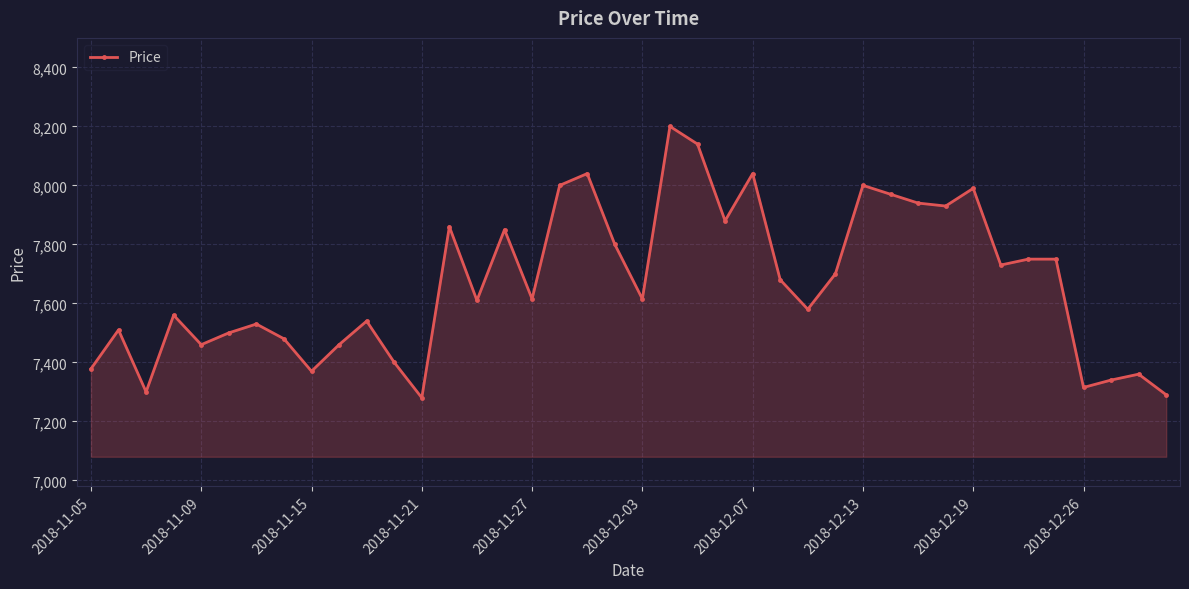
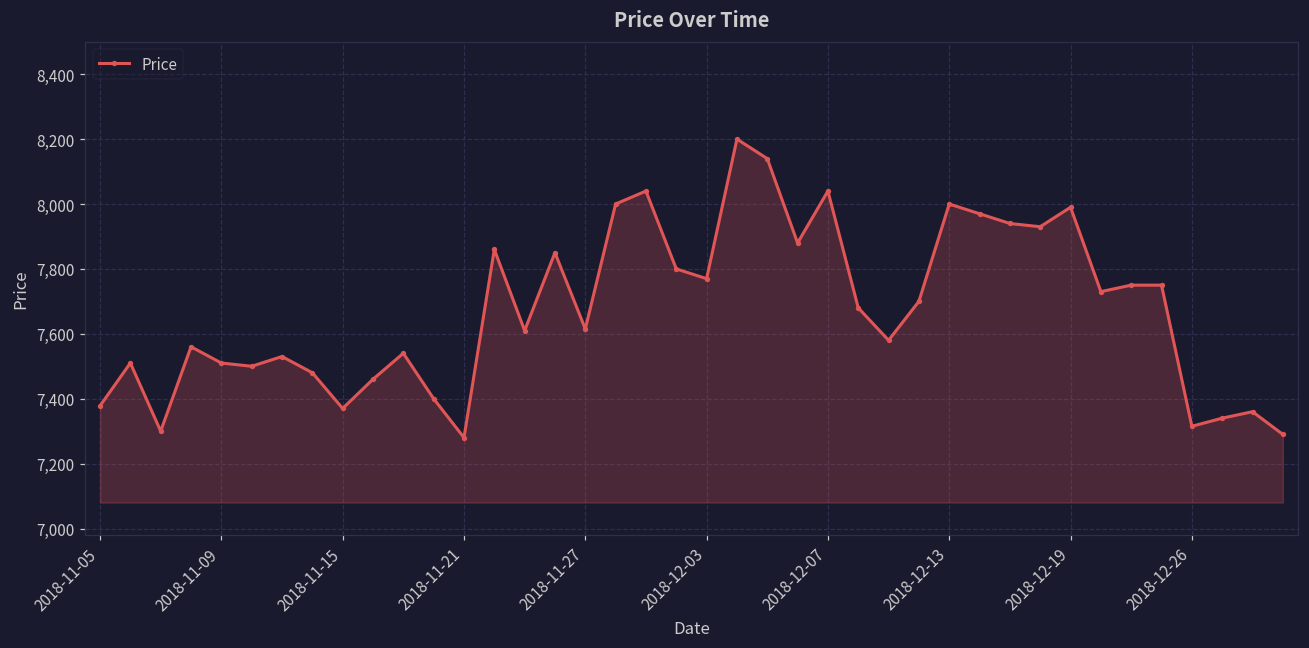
2018-11-09: 7,460 -> 7,510
2018-12-03: 7,620 -> 7,770
